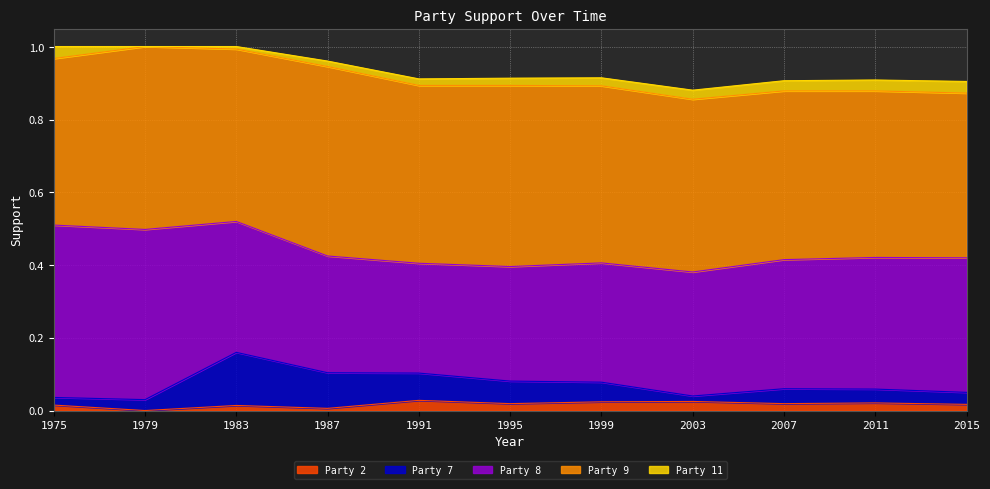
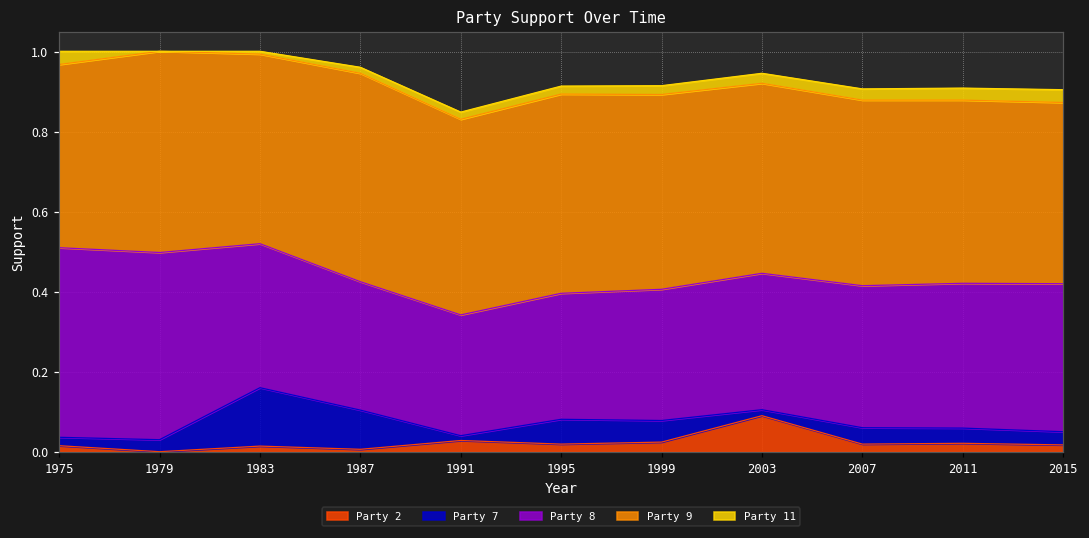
Party 7, 1991: 0.08 -> 0.01
Party 2, 2003: 0.03 -> 0.09
